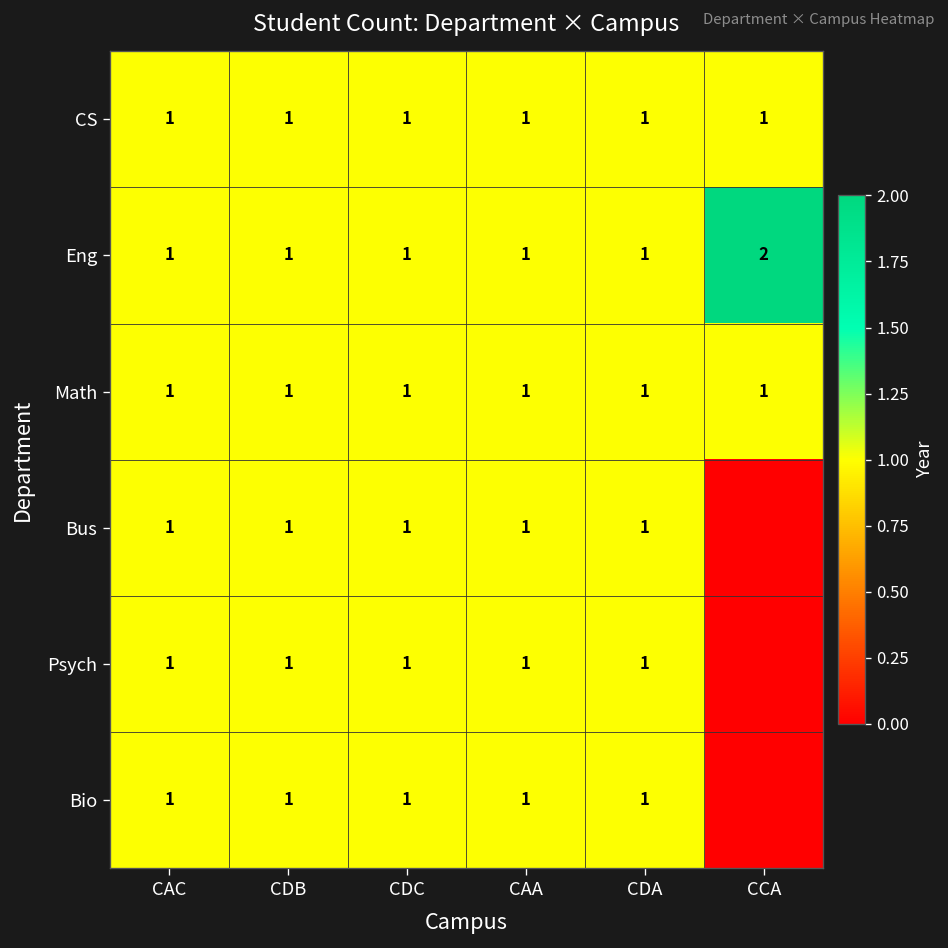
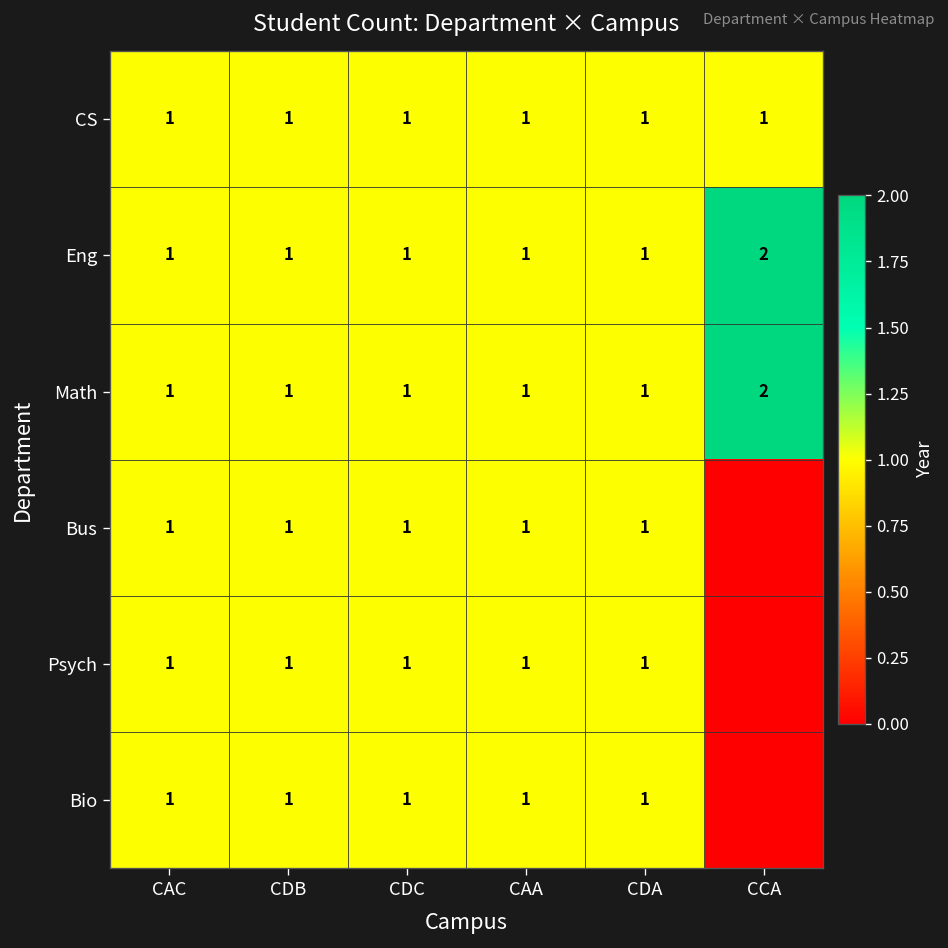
Math, CCA: 1 -> 2
